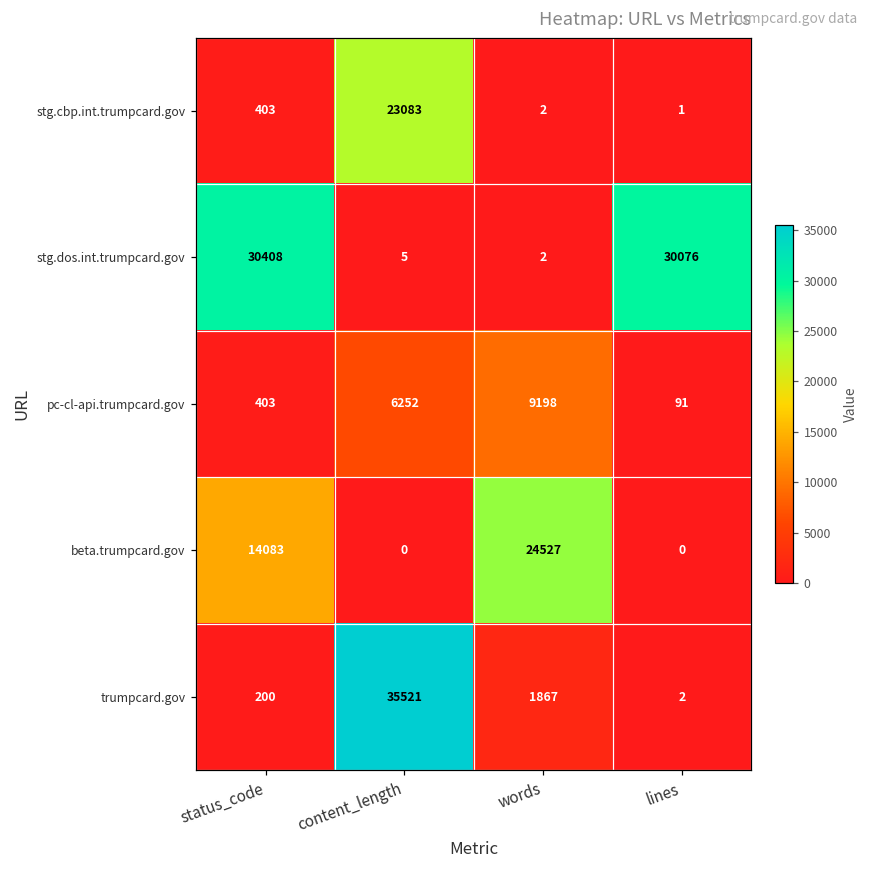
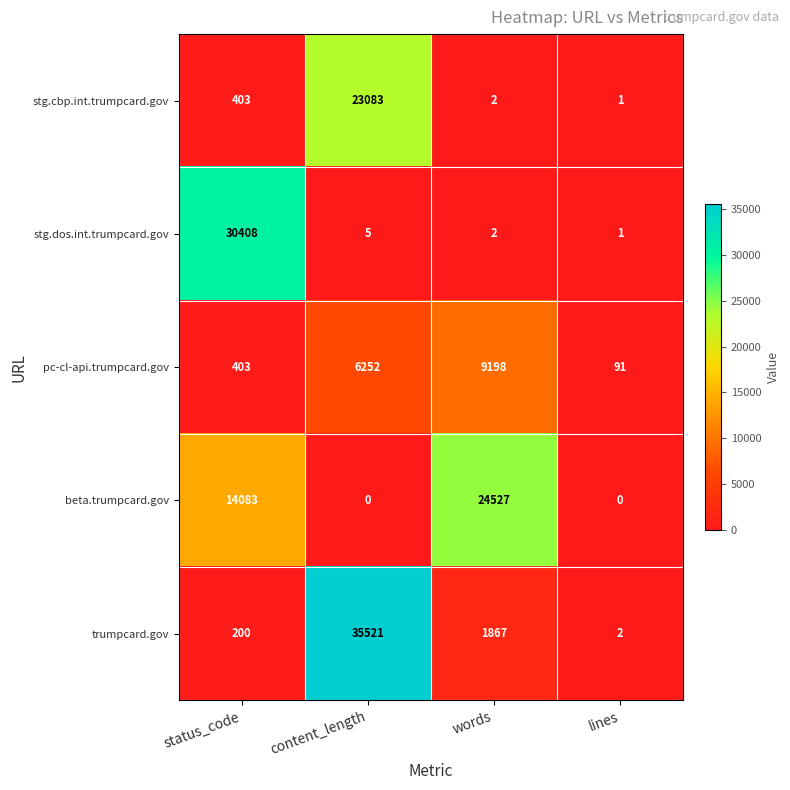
stg.dos.int.trumpcard.gov, lines: 30076 -> 1
